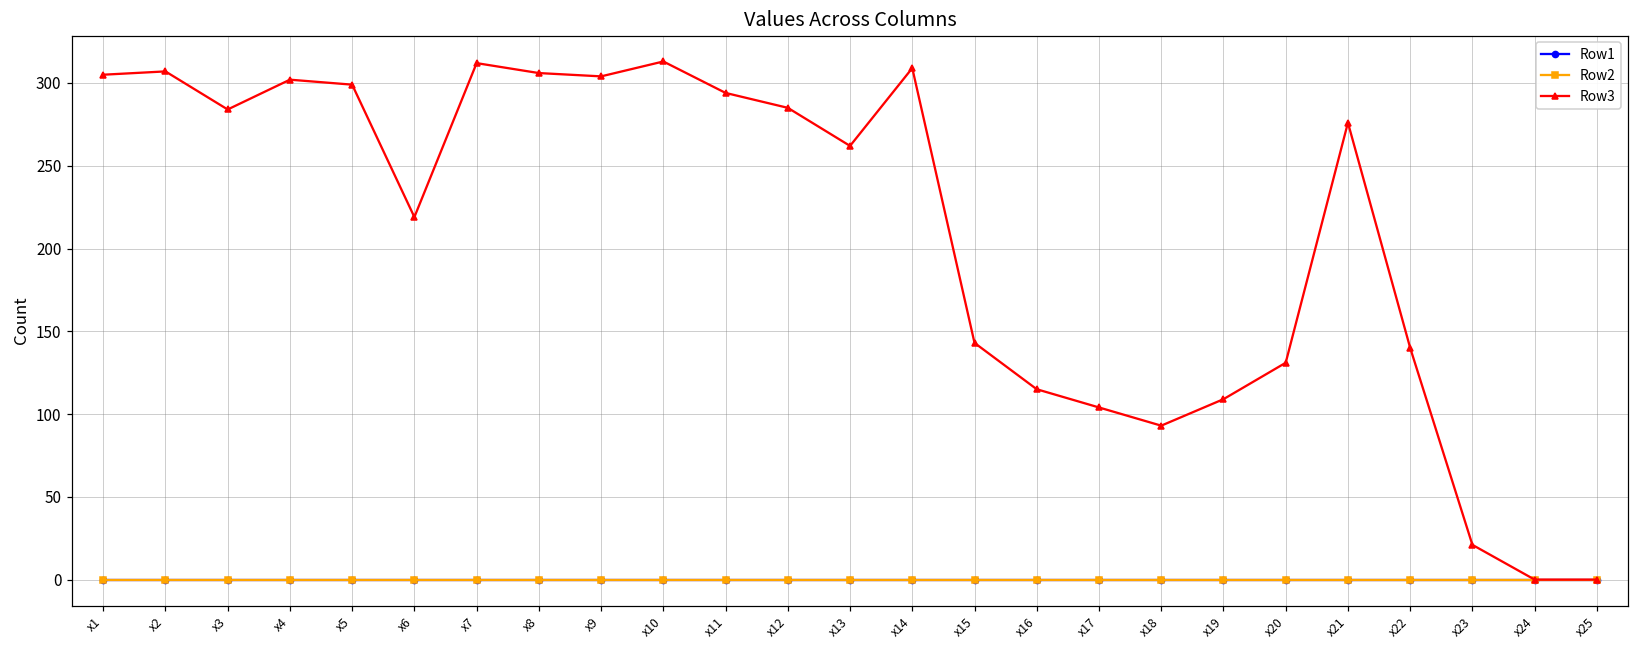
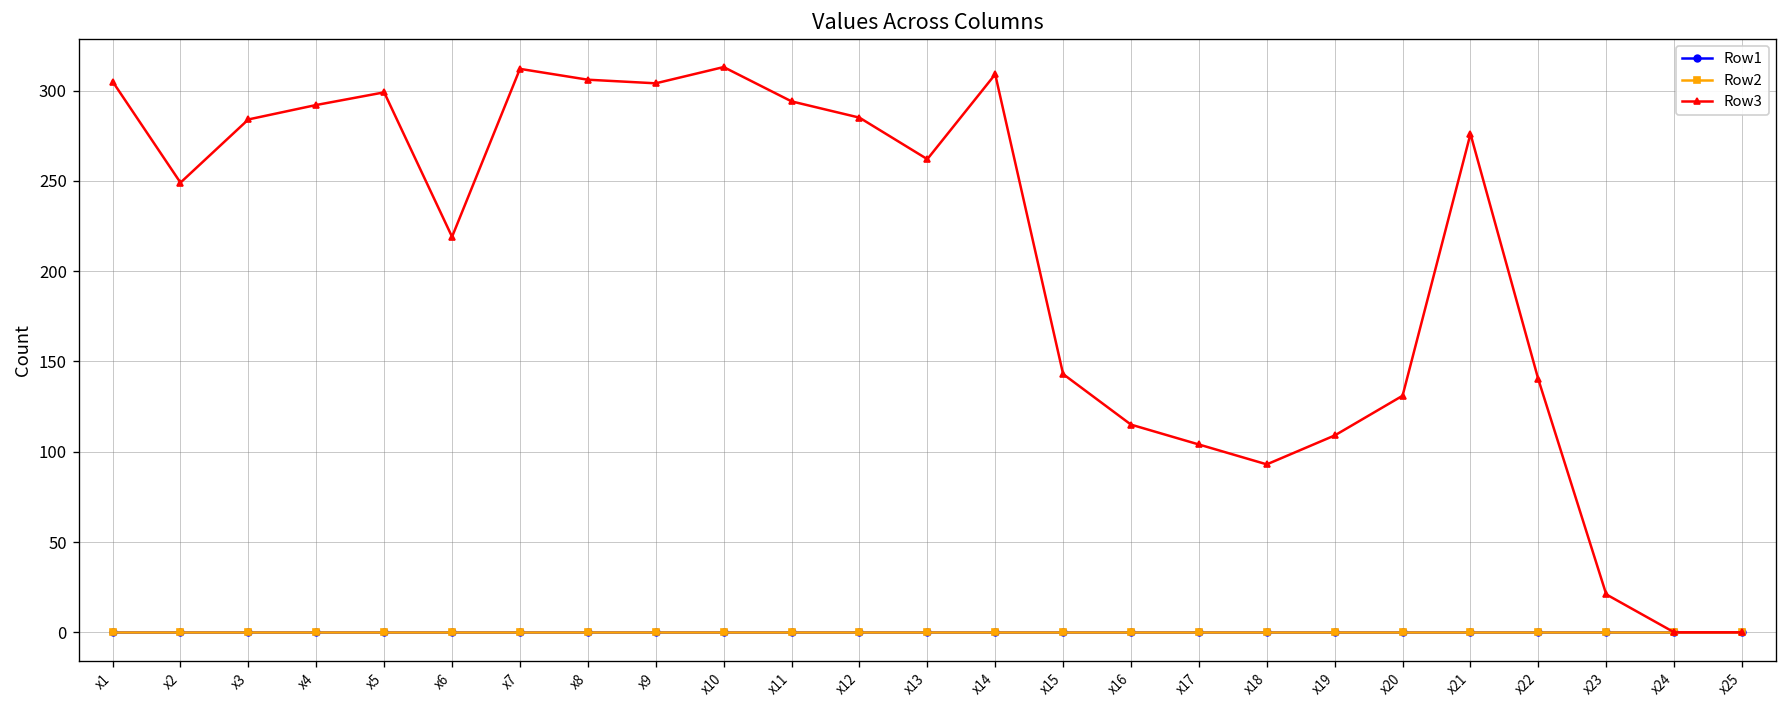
Row3, x2: 307 -> 249
Row3, x4: 302 -> 292
